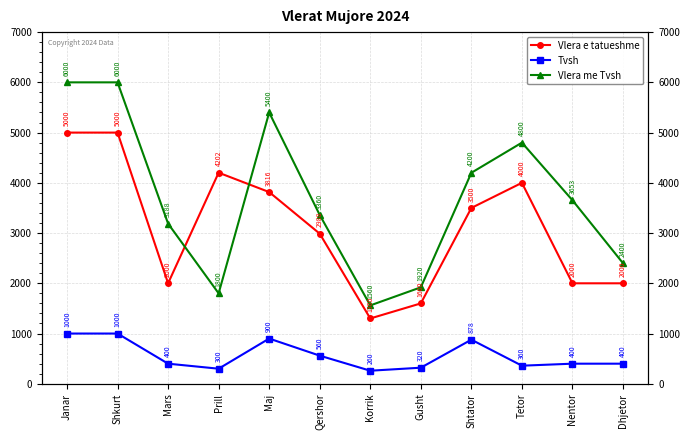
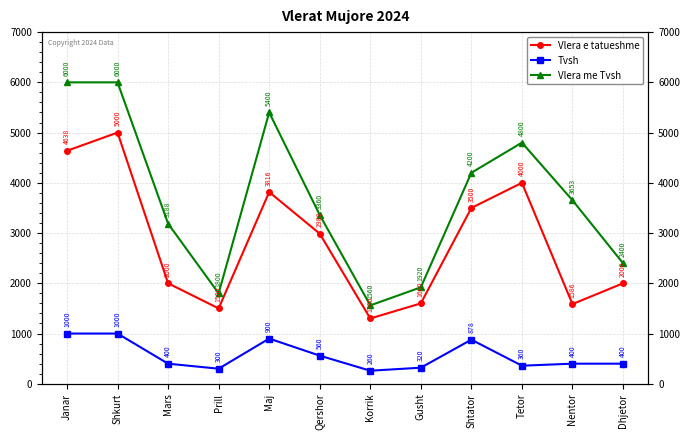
Vlera e tatueshme, Janar: 5000 -> 4638
Vlera e tatueshme, Prill: 4202 -> 1500
Vlera e tatueshme, Nentor: 2000 -> 1586
